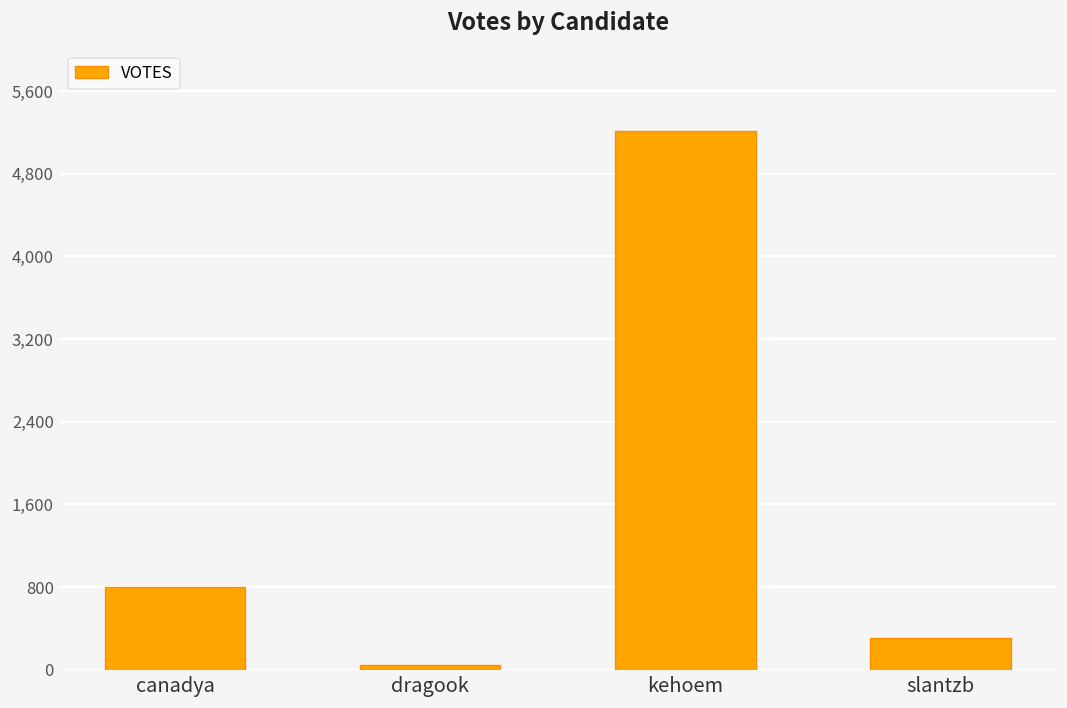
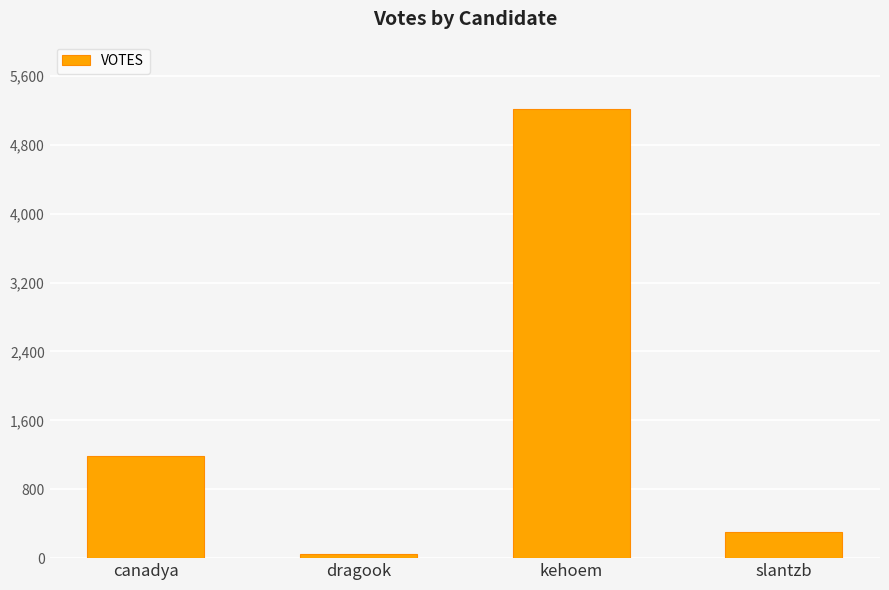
canadya: 800 -> 1,200
